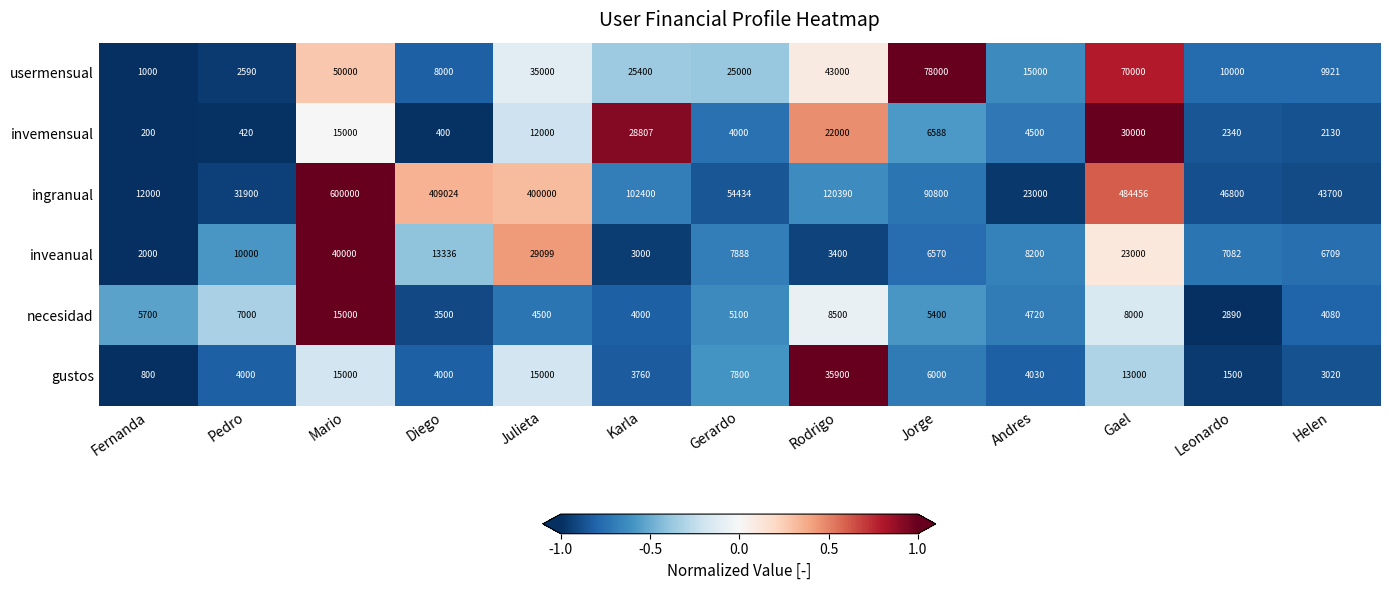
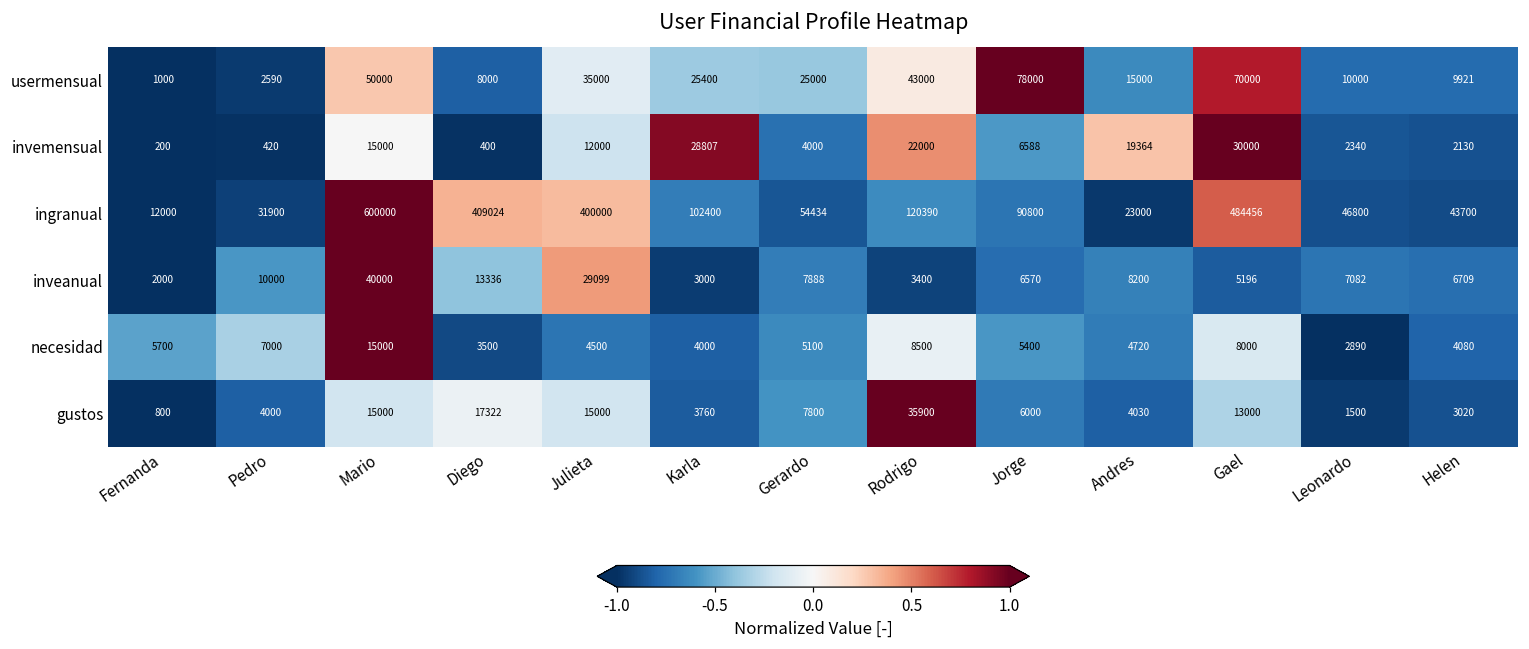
invemensual, Andres: 4500 -> 19364
inveanual, Gael: 23000 -> 5196
gustos, Diego: 4000 -> 17322
